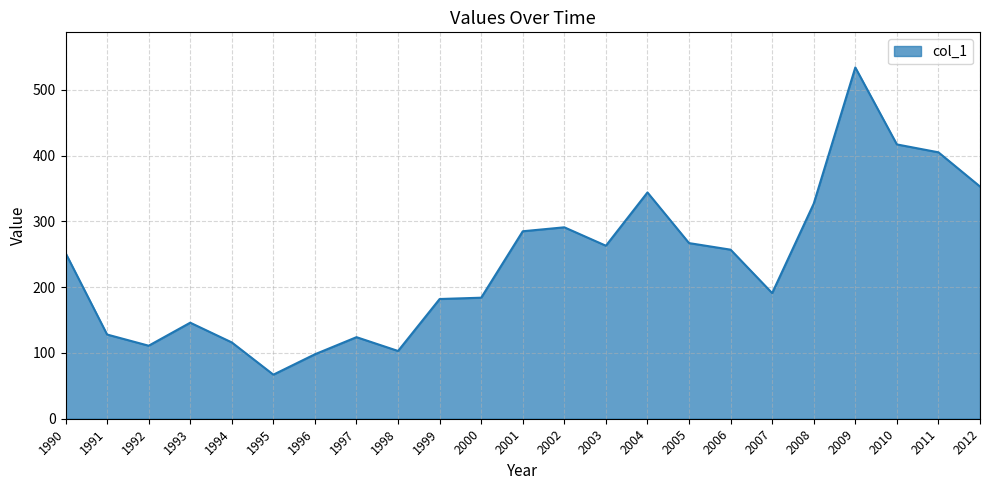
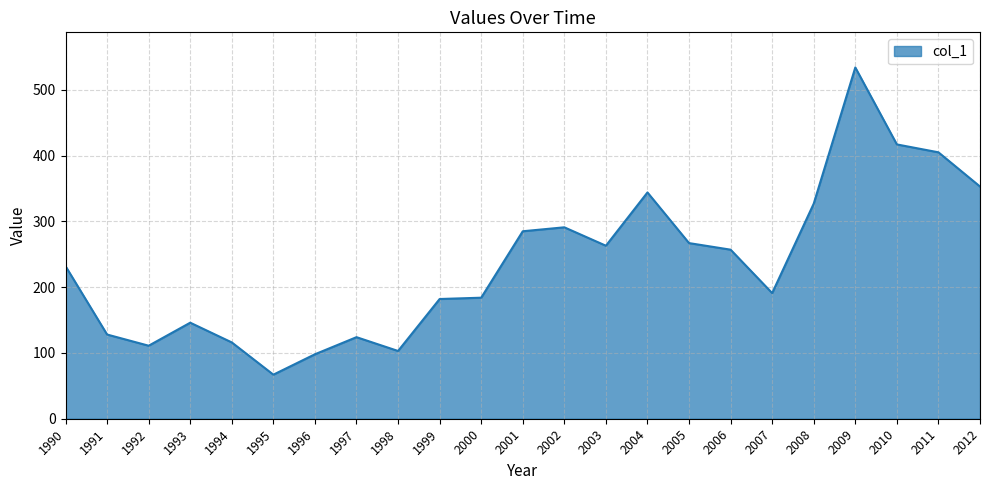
1990: 250 -> 230
